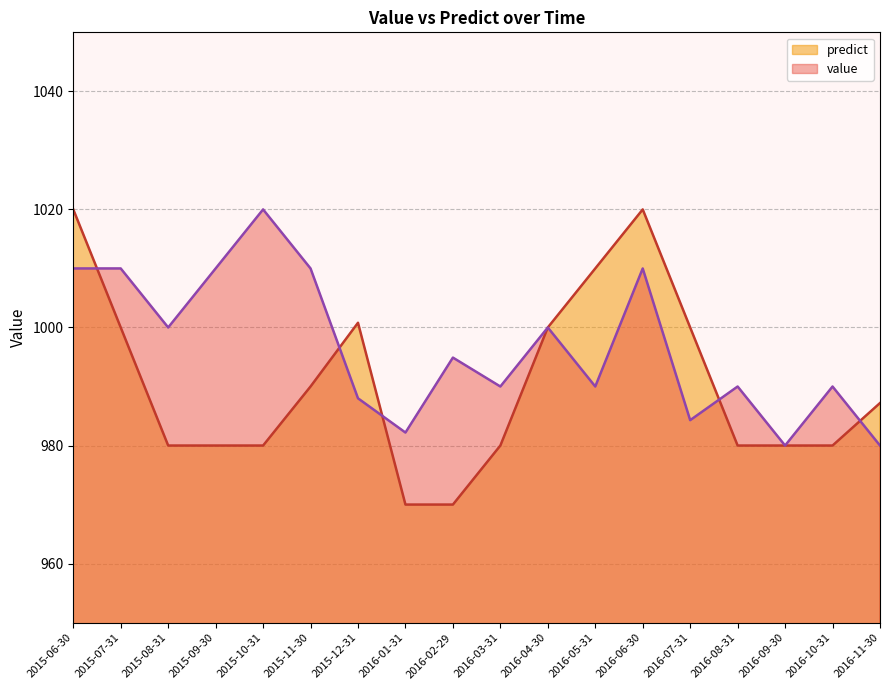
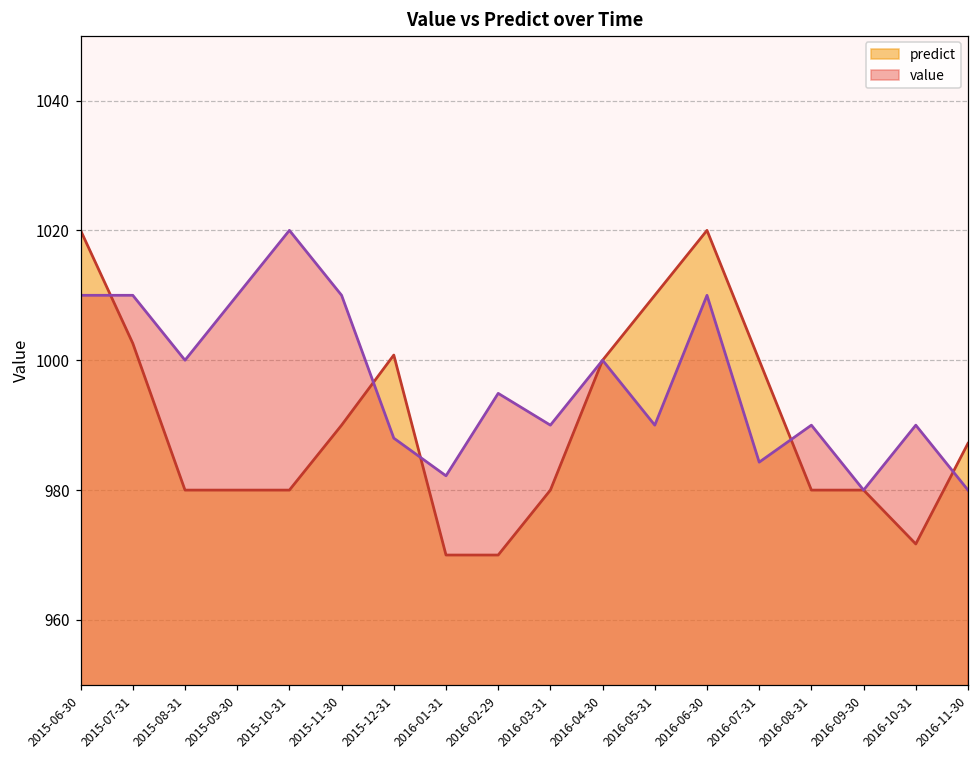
predict, 2015-07-31: 1000 -> 1003
predict, 2016-10-31: 980 -> 972
